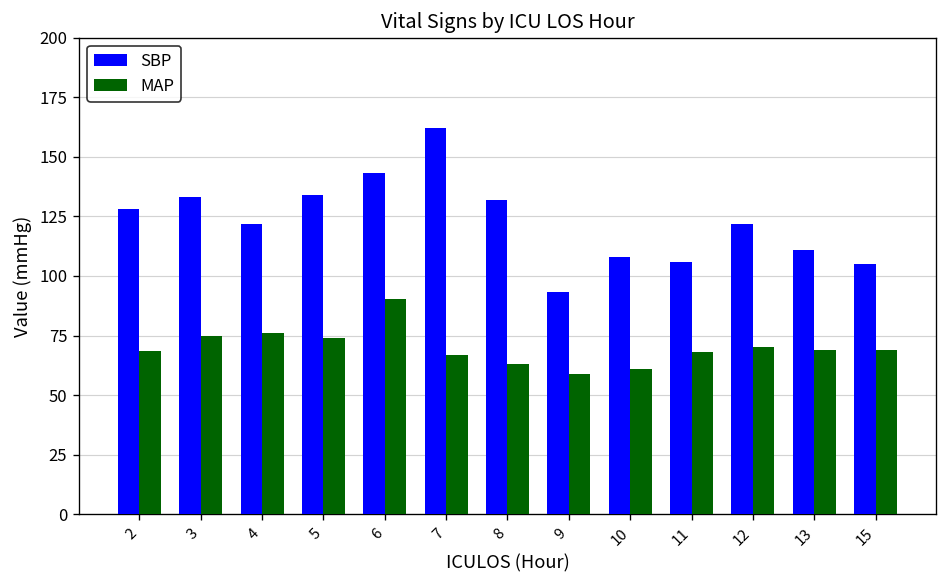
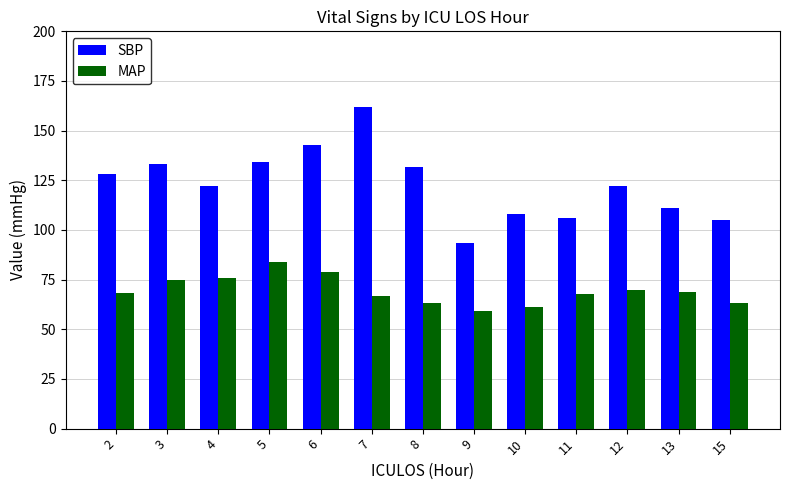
MAP, 5: 74 -> 84
MAP, 6: 90 -> 79
MAP, 15: 69 -> 63
